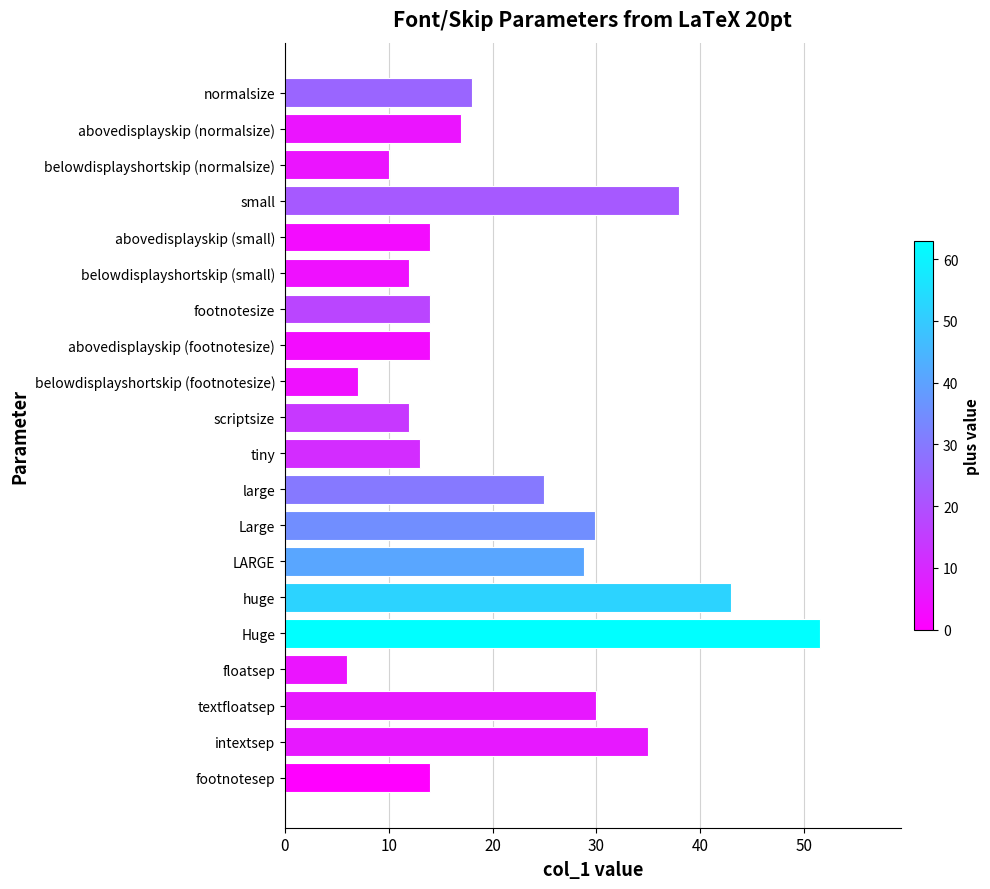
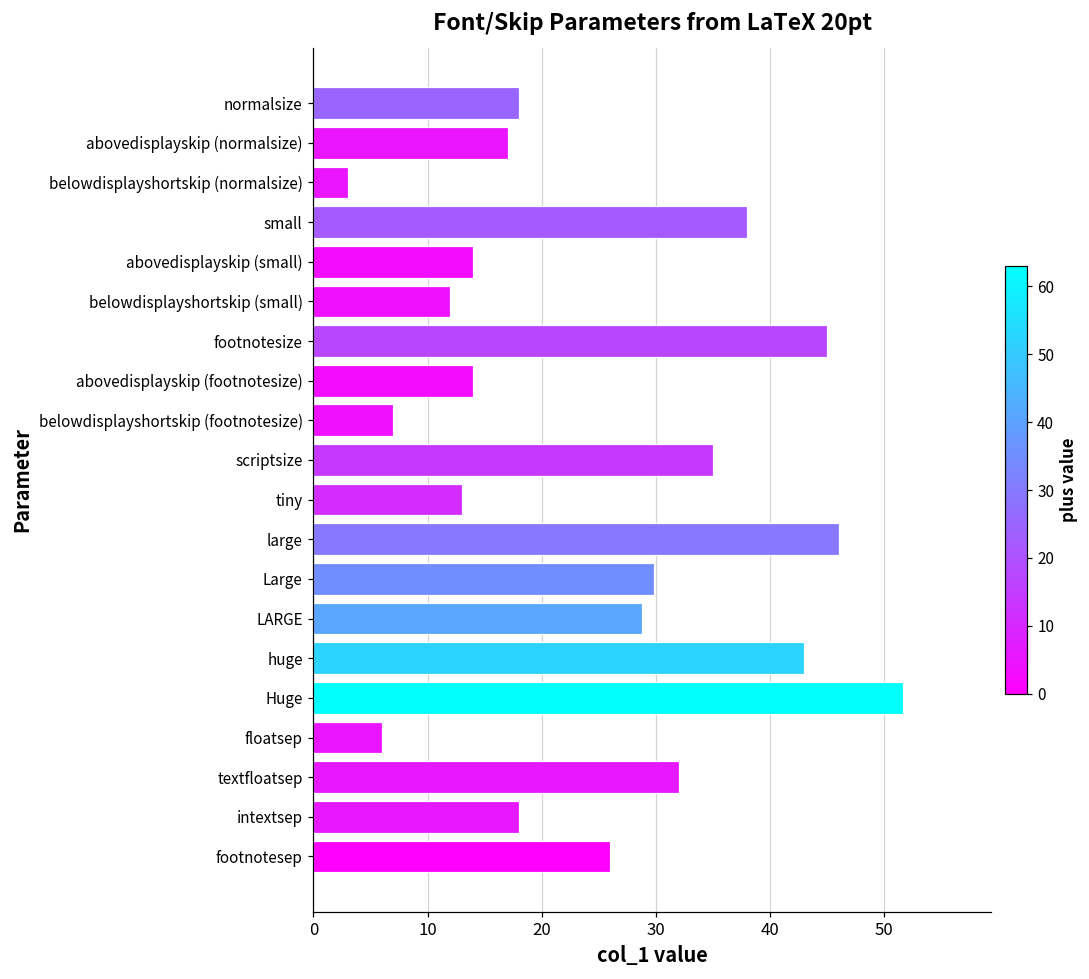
belowdisplayshortskip (normalsize): 10 -> 3
footnotesize: 14 -> 45
scriptsize: 12 -> 35
large: 25 -> 46
textfloatsep: 30 -> 32
intextsep: 35 -> 18
footnotesep: 14 -> 26
